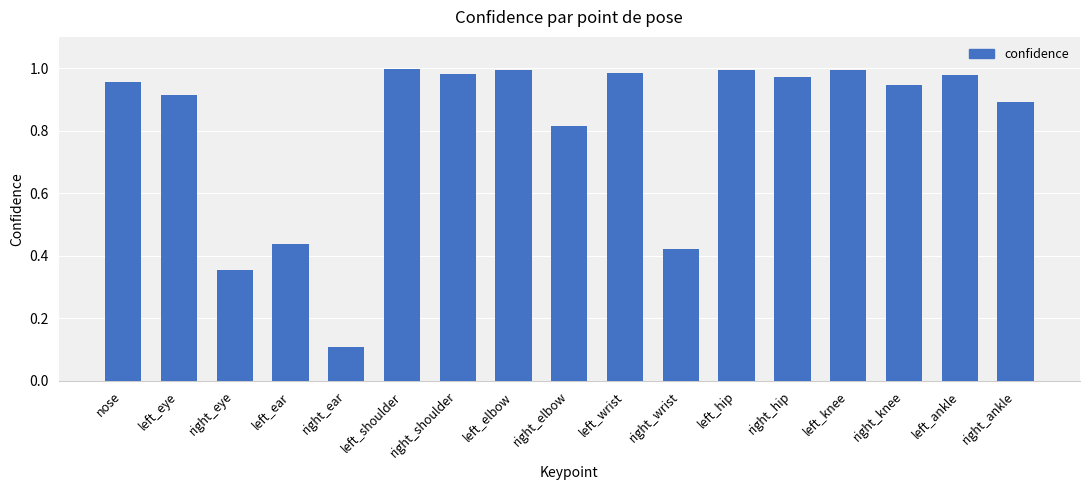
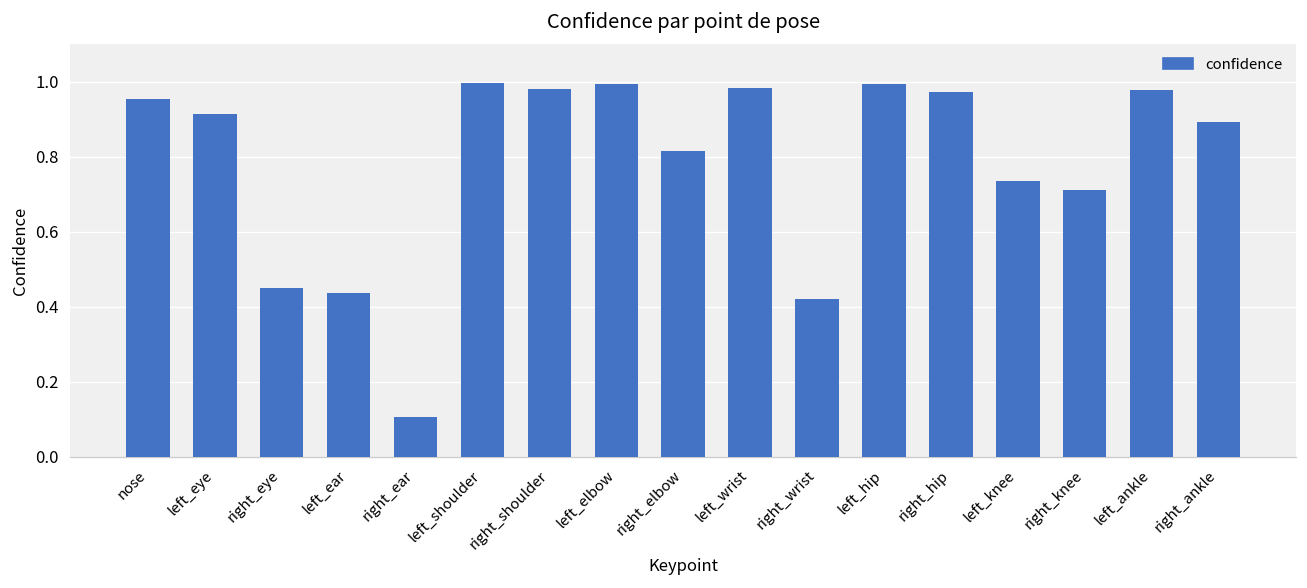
right_eye: 0.35 -> 0.45
left_knee: 0.99 -> 0.73
right_knee: 0.94 -> 0.71
